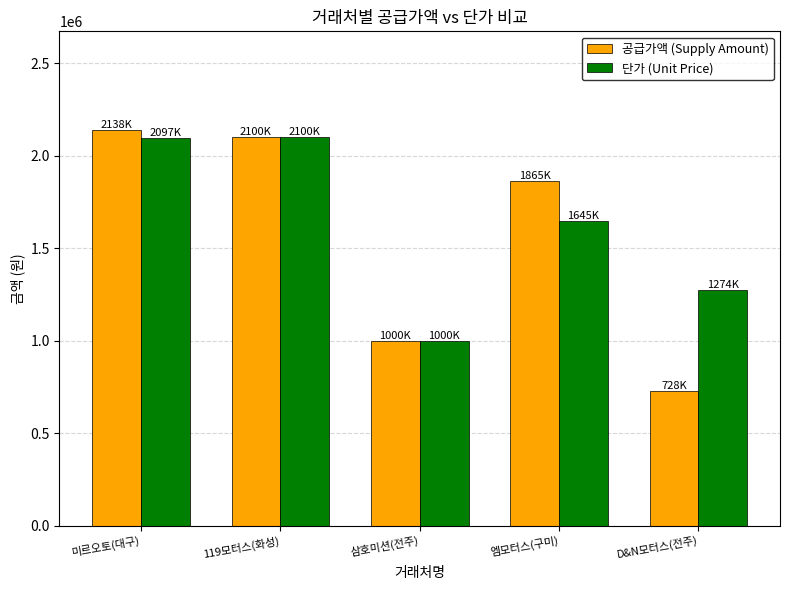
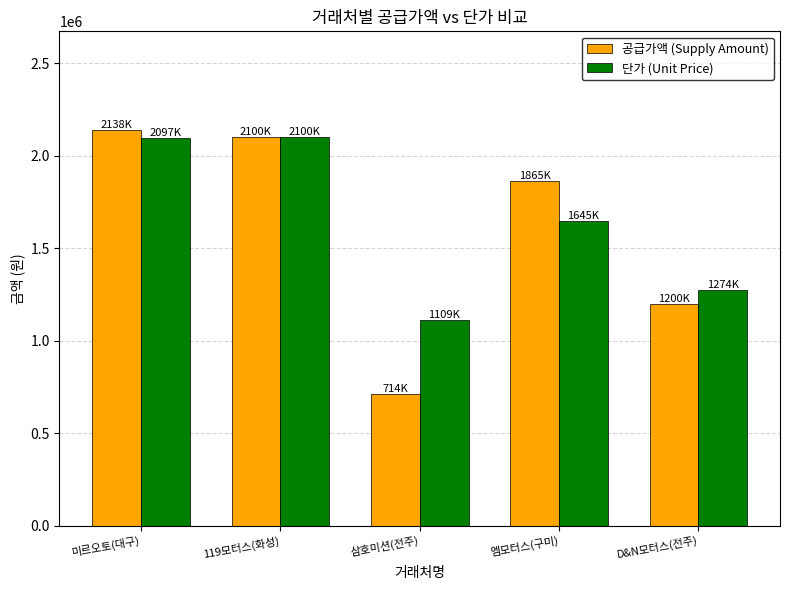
공급가액 (Supply Amount), 삼호미션(전주): 1000K -> 714K
단가 (Unit Price), 삼호미션(전주): 1000K -> 1109K
공급가액 (Supply Amount), D&N모터스(전주): 728K -> 1200K
